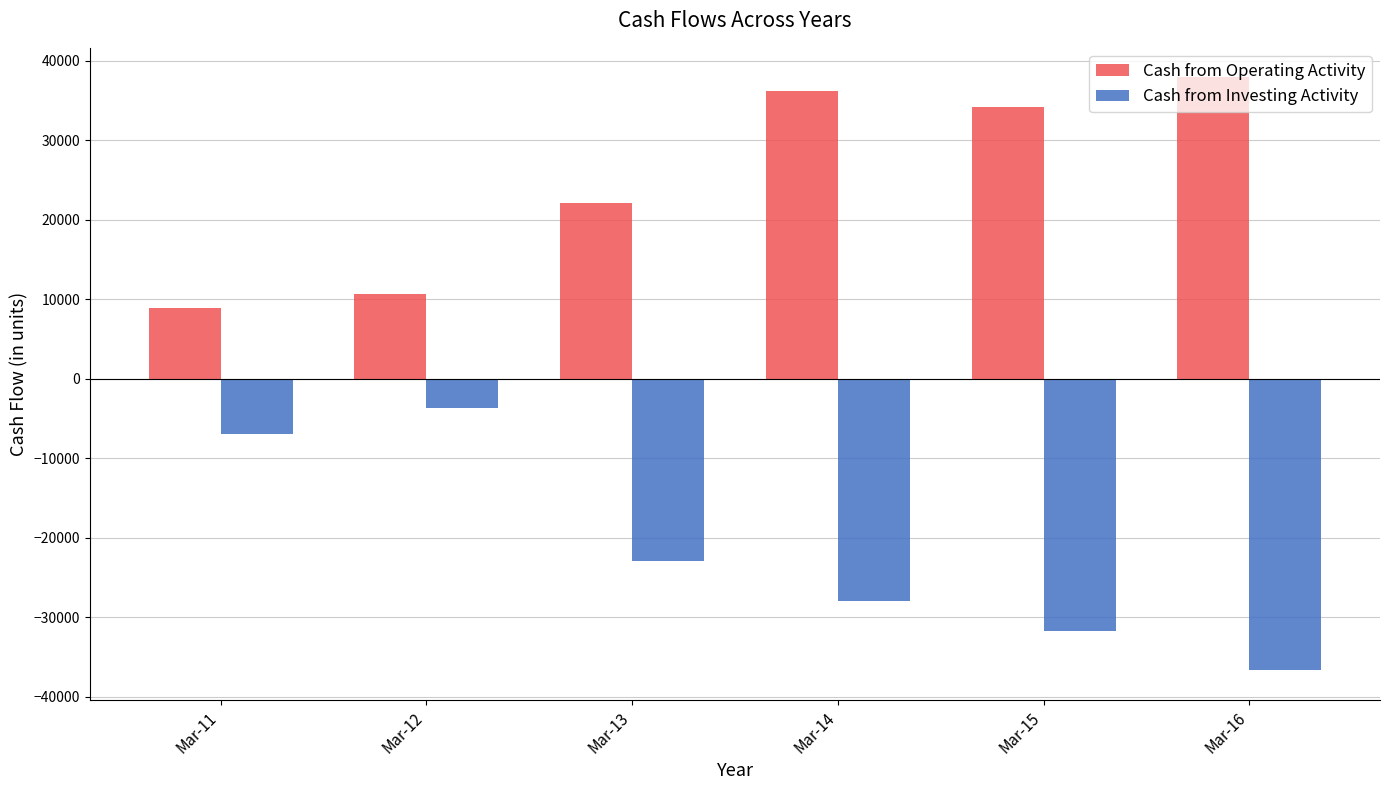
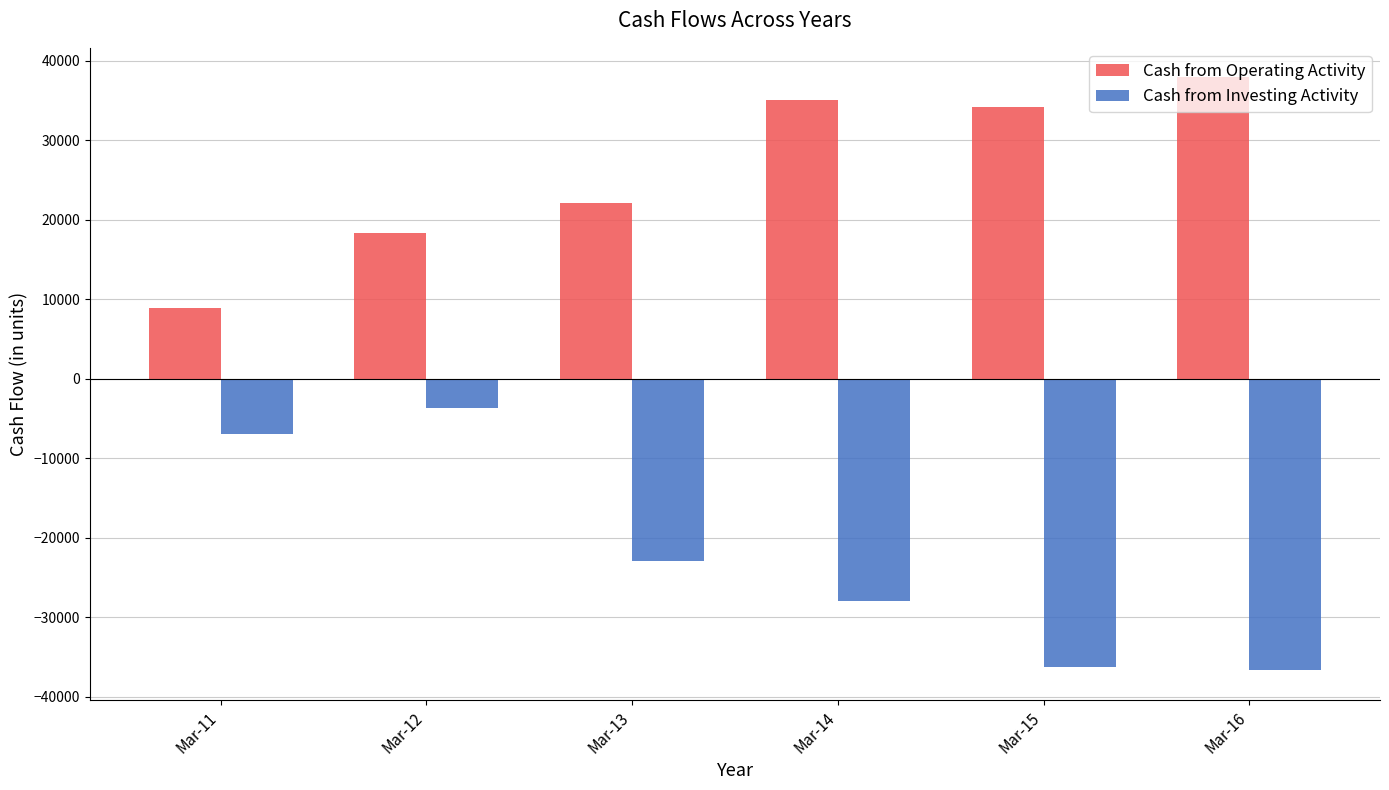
Cash from Operating Activity, Mar-12: 11000 -> 18000
Cash from Operating Activity, Mar-14: 36000 -> 35000
Cash from Investing Activity, Mar-15: -32000 -> -36000
